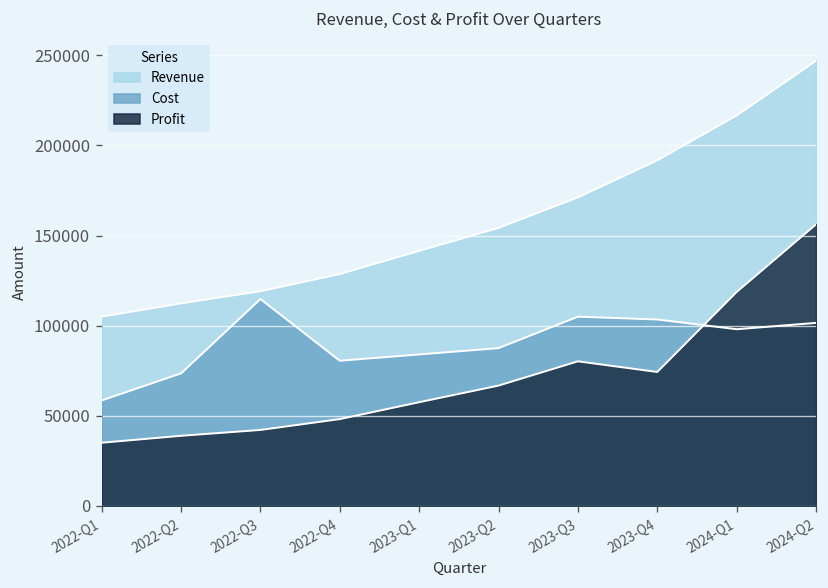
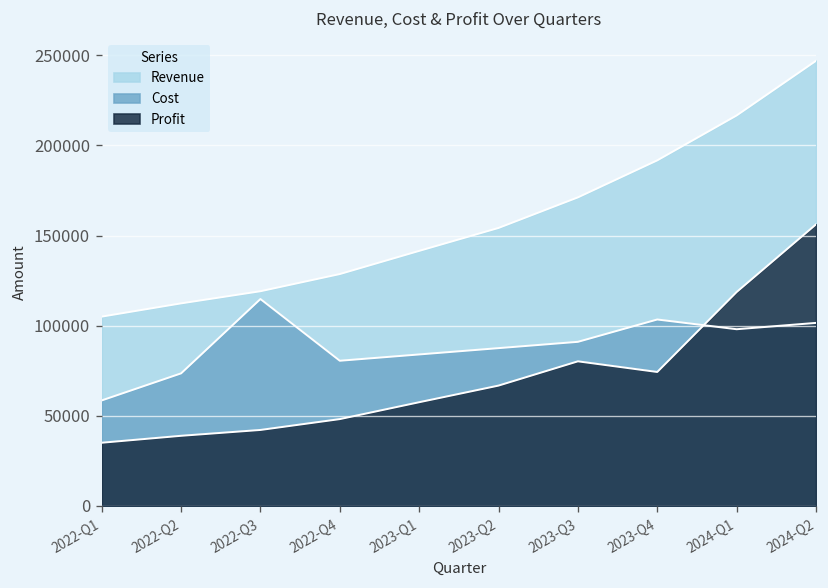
Cost, 2023-Q3: 105000 -> 91000
